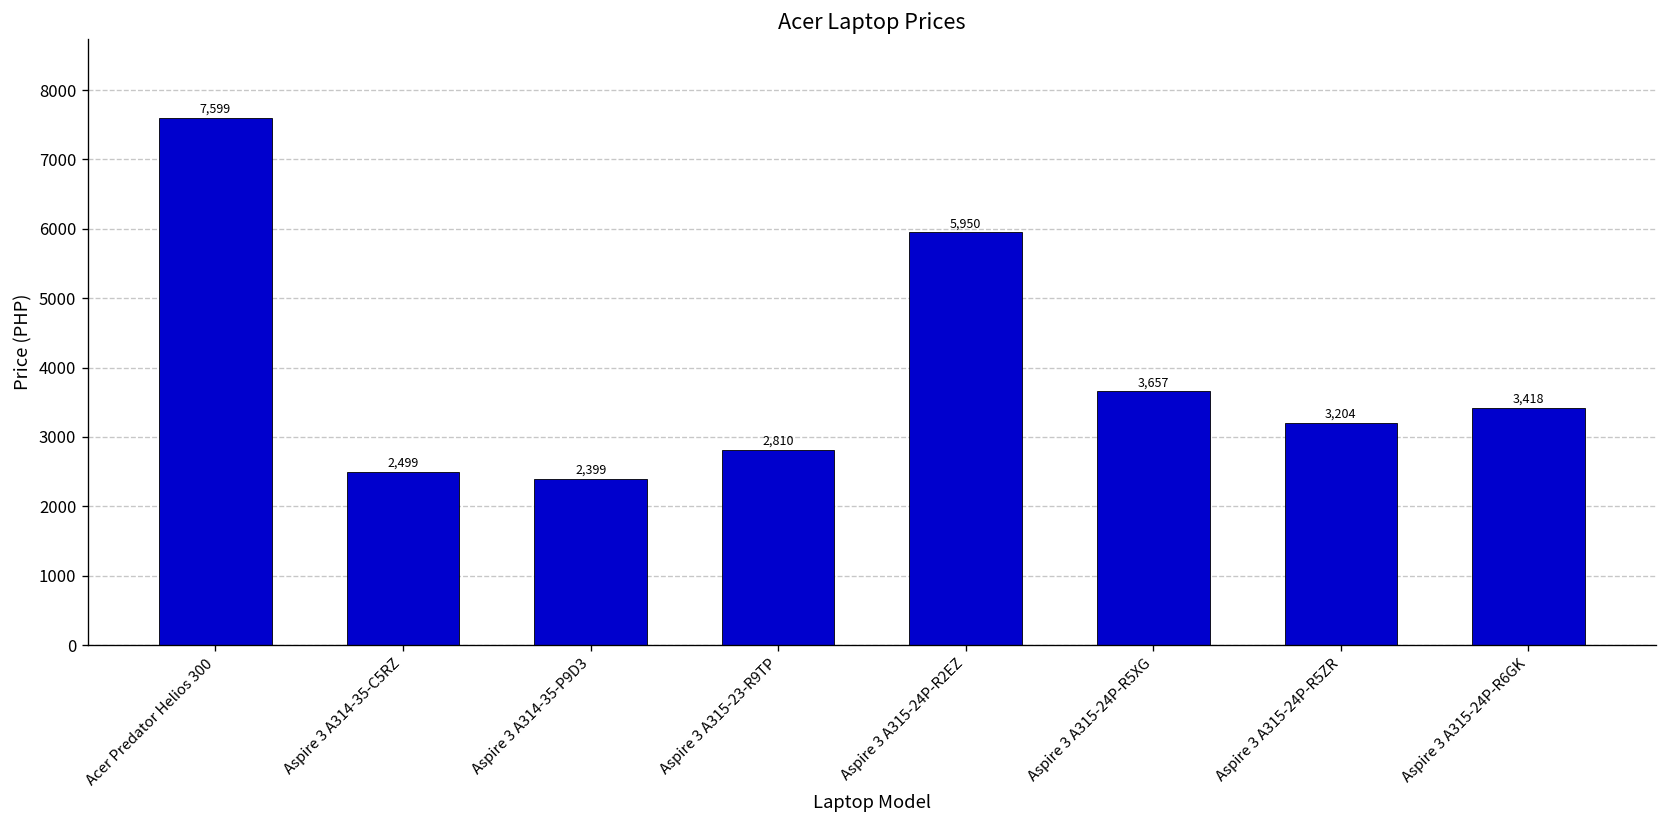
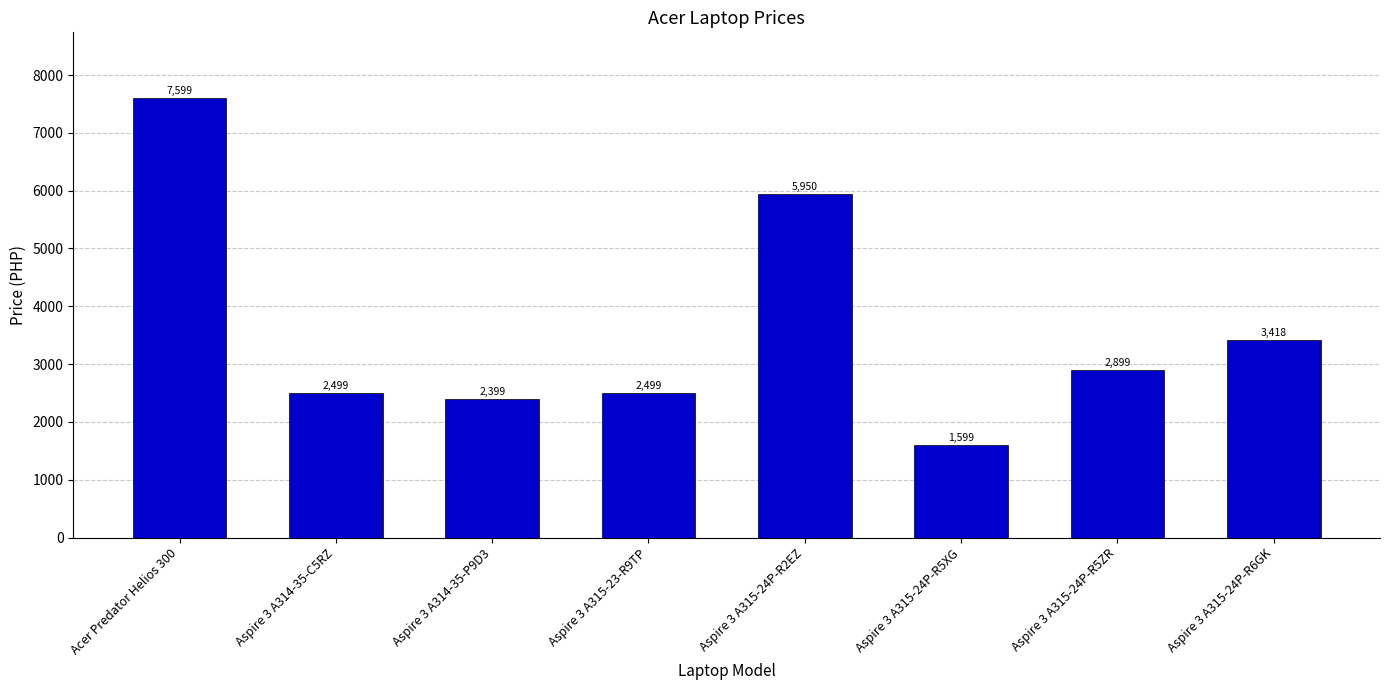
Aspire 3 A315-23-R9TP: 2,810 -> 2,499
Aspire 3 A315-24P-R5XG: 3,657 -> 1,599
Aspire 3 A315-24P-R5ZR: 3,204 -> 2,899
